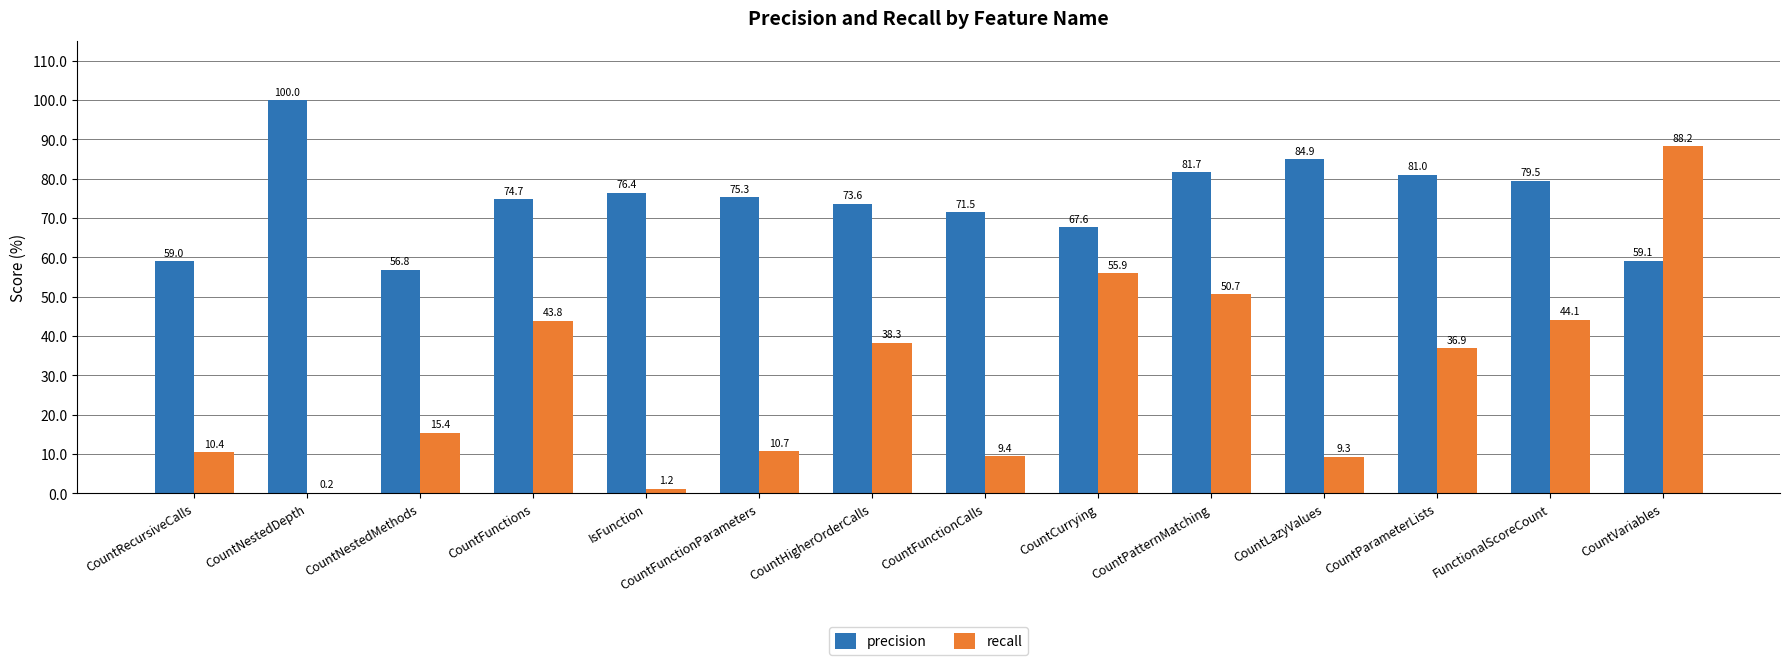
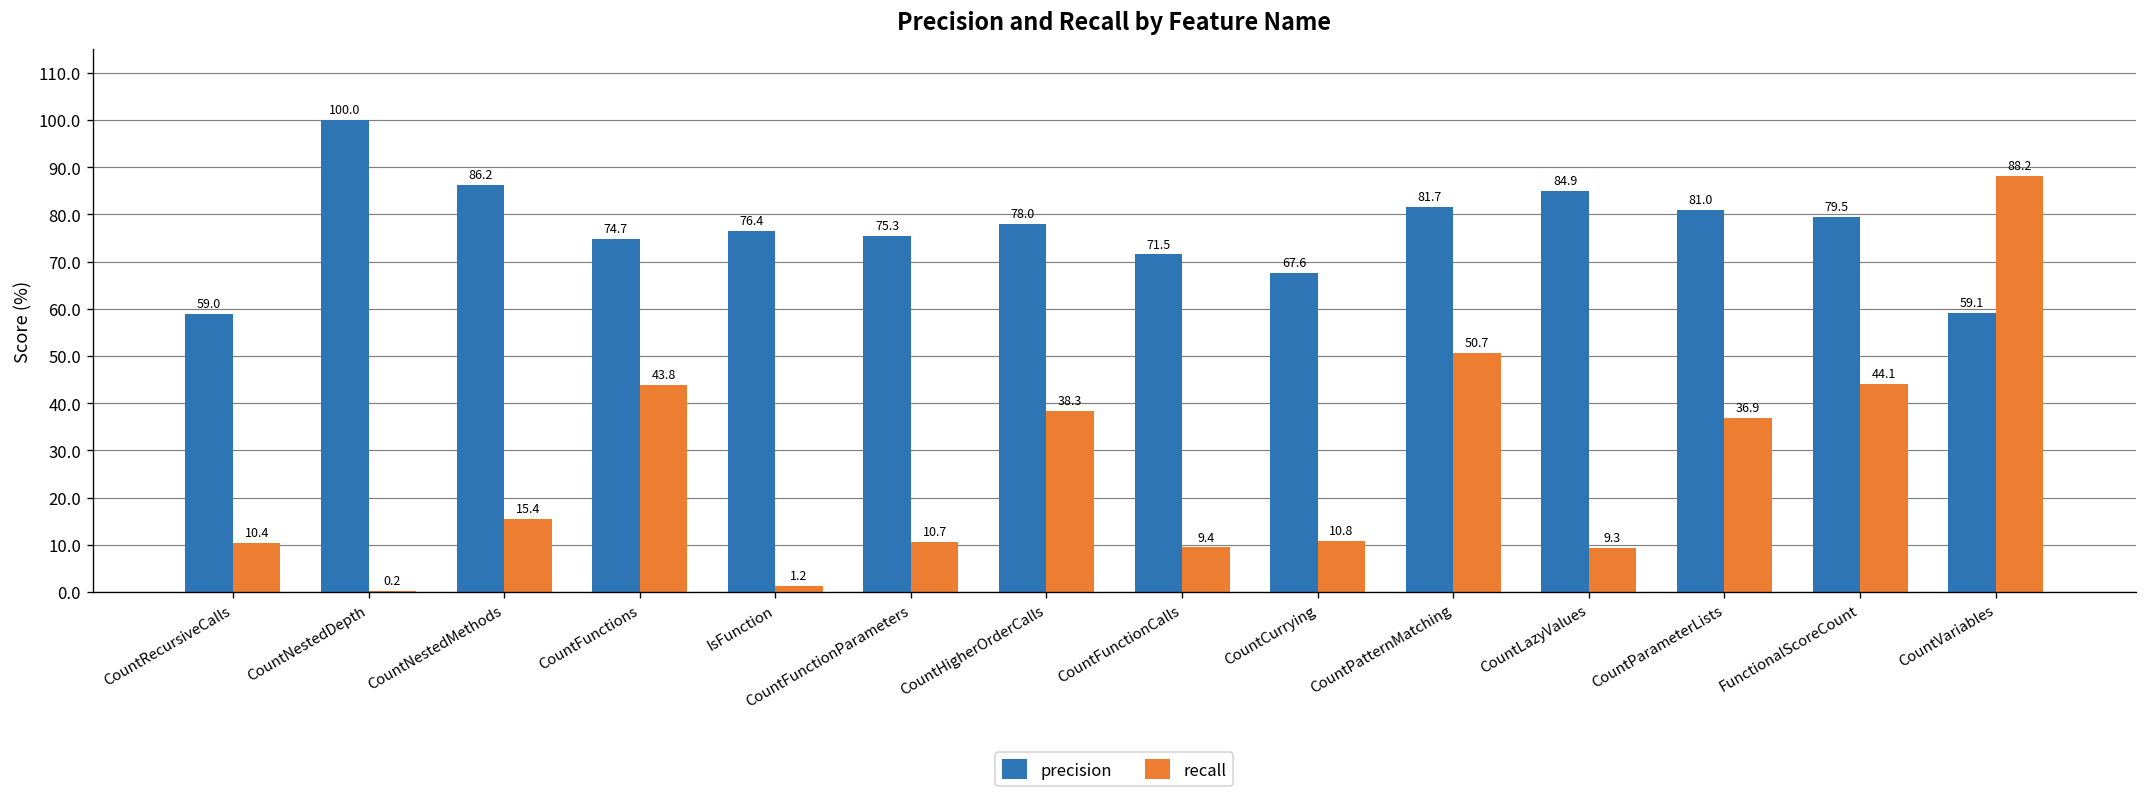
precision, CountNestedMethods: 56.8 -> 86.2
precision, CountHigherOrderCalls: 73.6 -> 78.0
recall, CountCurrying: 55.9 -> 10.8
